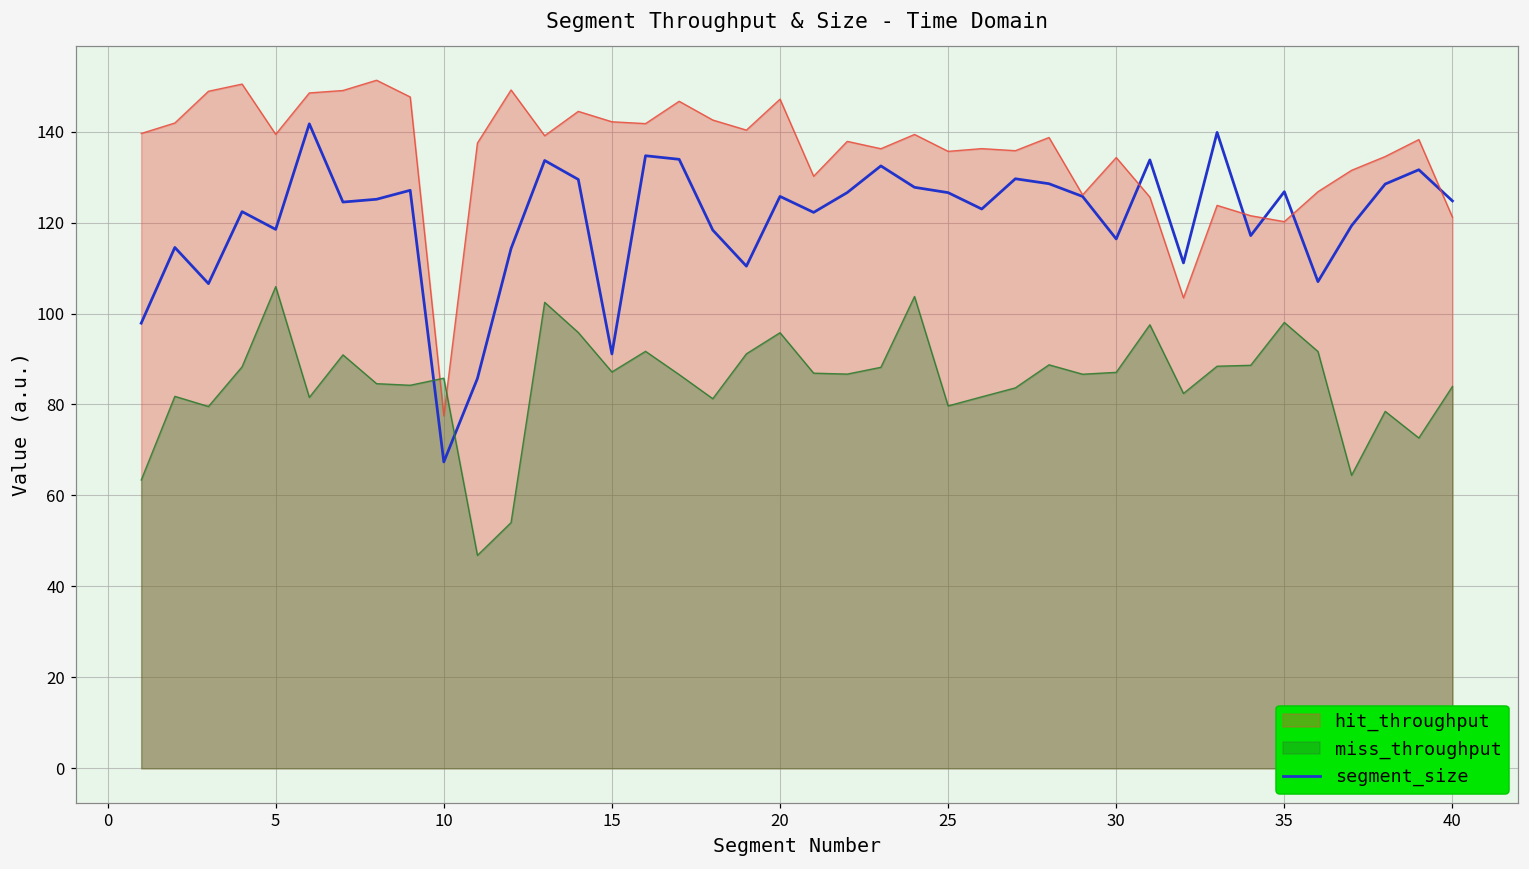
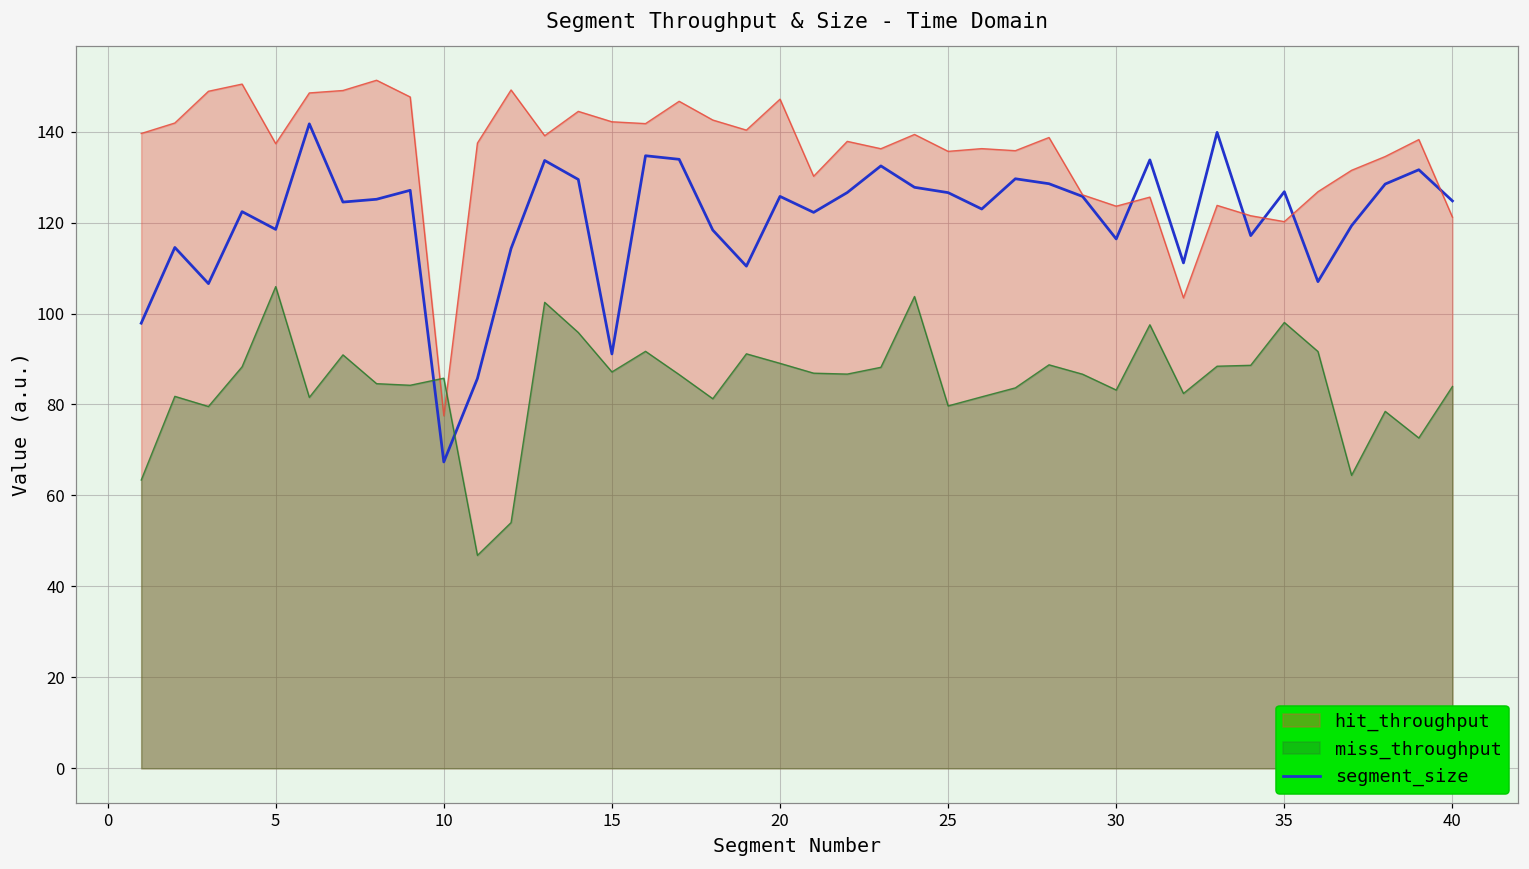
hit_throughput, 5: 139 -> 137
miss_throughput, 20: 96 -> 89
hit_throughput, 30: 134 -> 124
miss_throughput, 30: 87 -> 83
